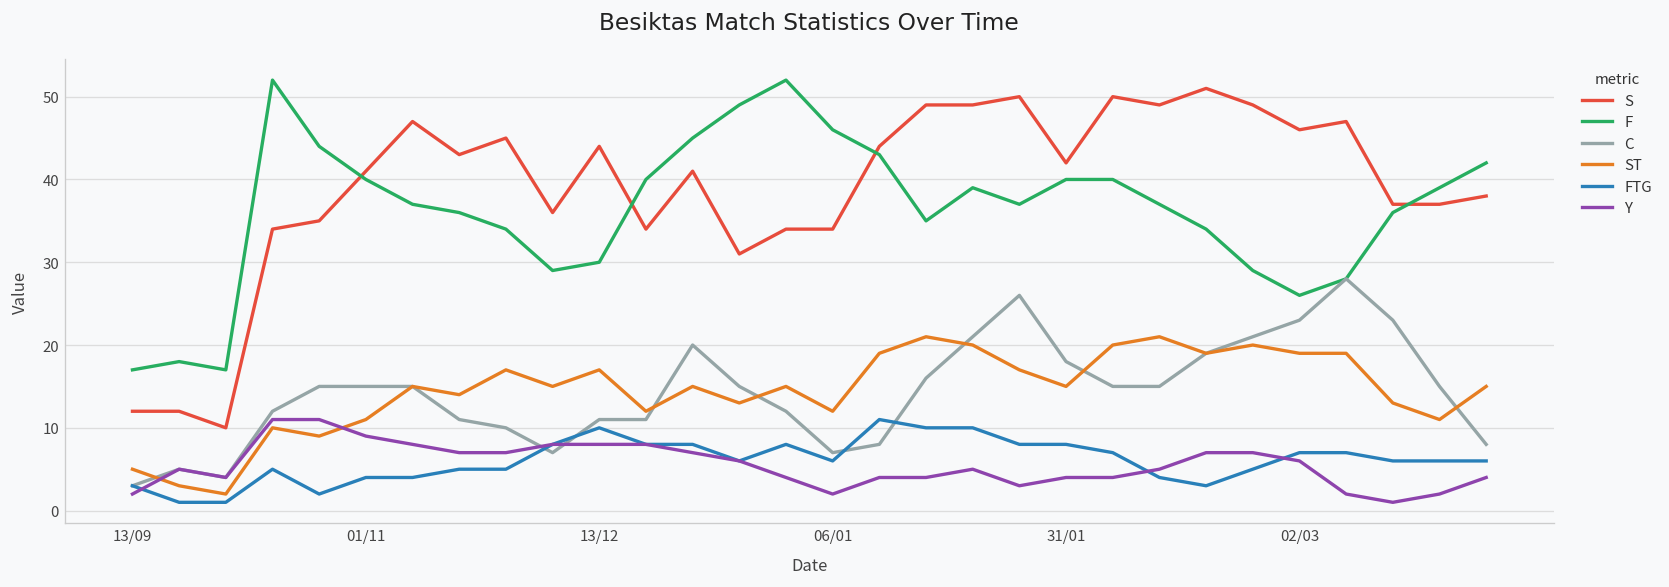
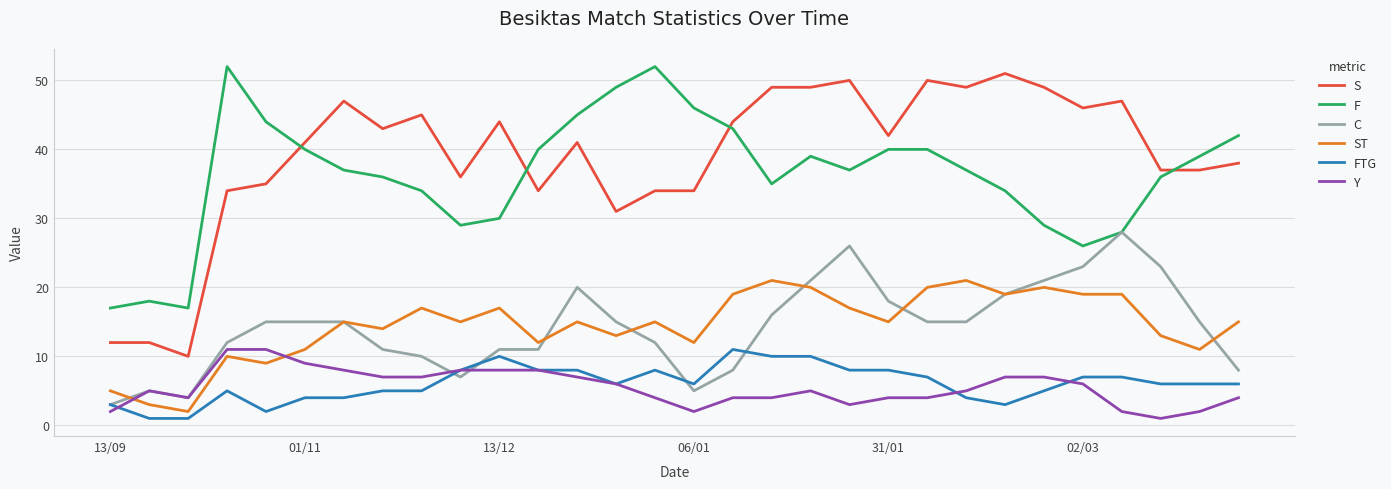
C, 06/01: 7 -> 5
